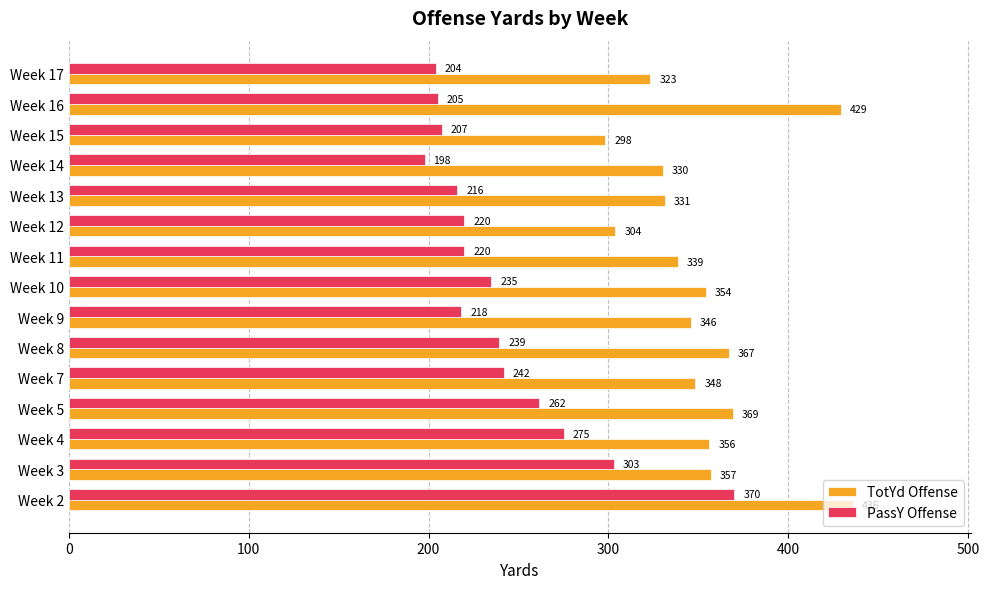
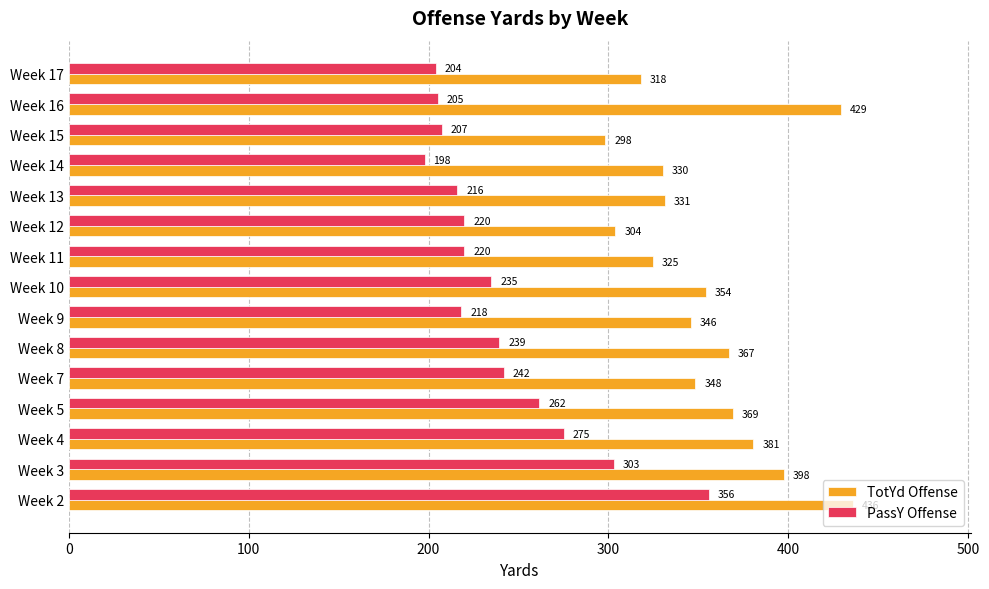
TotYd Offense, Week 17: 323 -> 318
TotYd Offense, Week 11: 339 -> 325
TotYd Offense, Week 4: 356 -> 381
TotYd Offense, Week 3: 357 -> 398
PassY Offense, Week 2: 370 -> 356
